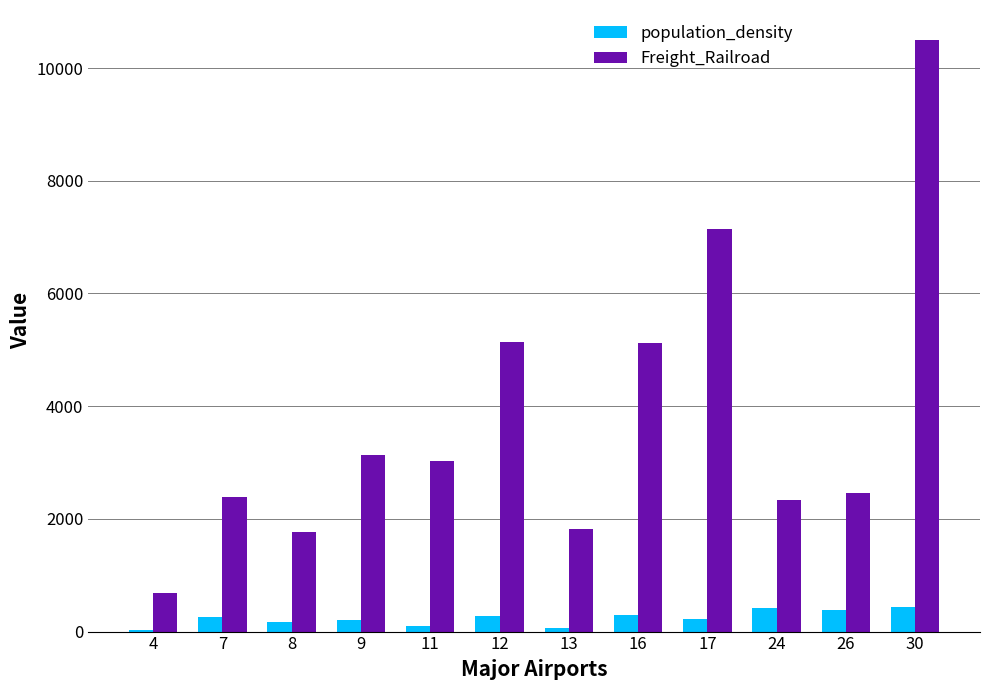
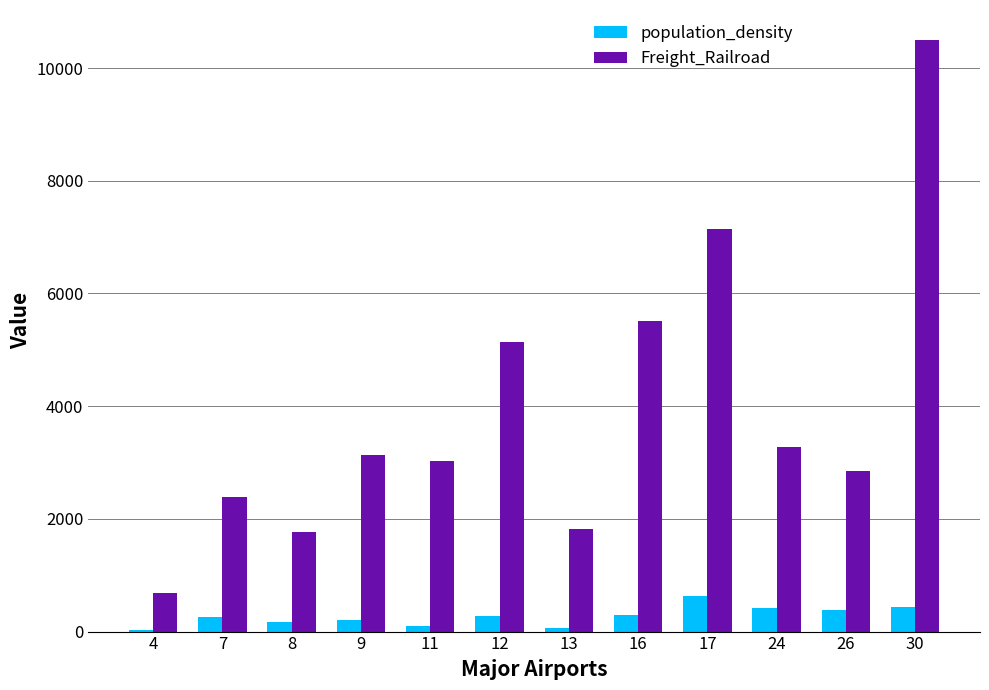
Freight_Railroad, 16: 5100 -> 5500
population_density, 17: 200 -> 600
Freight_Railroad, 24: 2300 -> 3300
Freight_Railroad, 26: 2500 -> 2900
